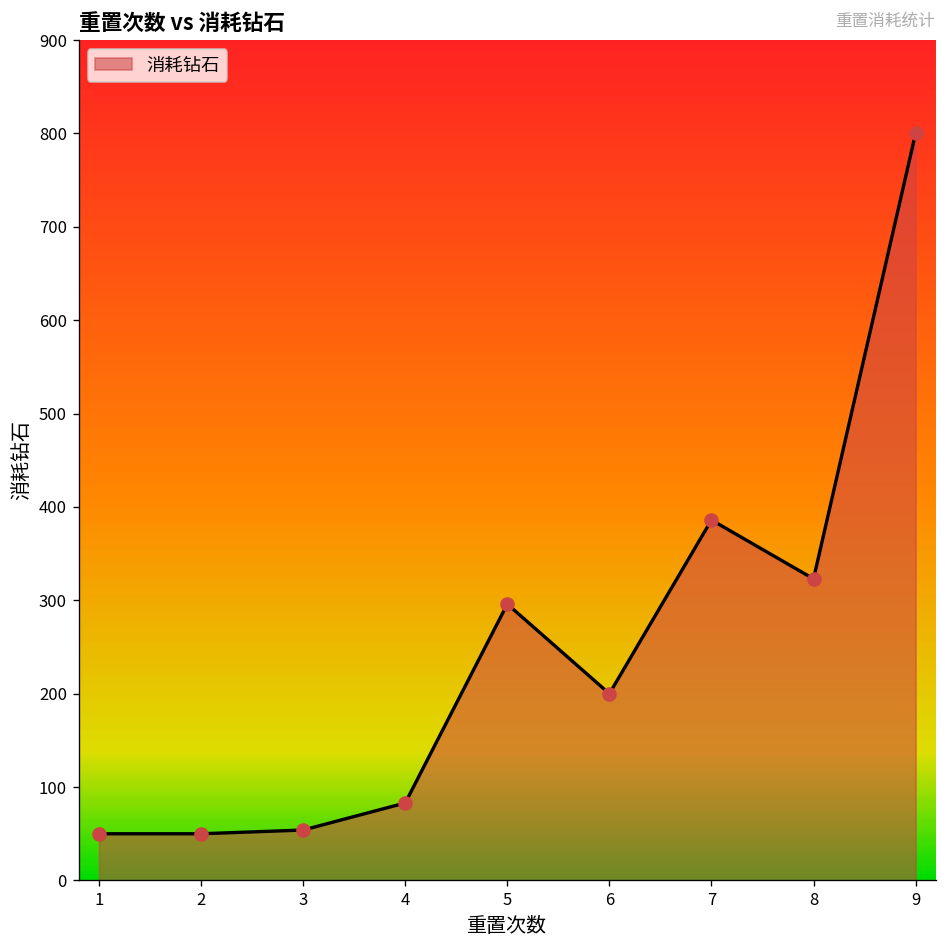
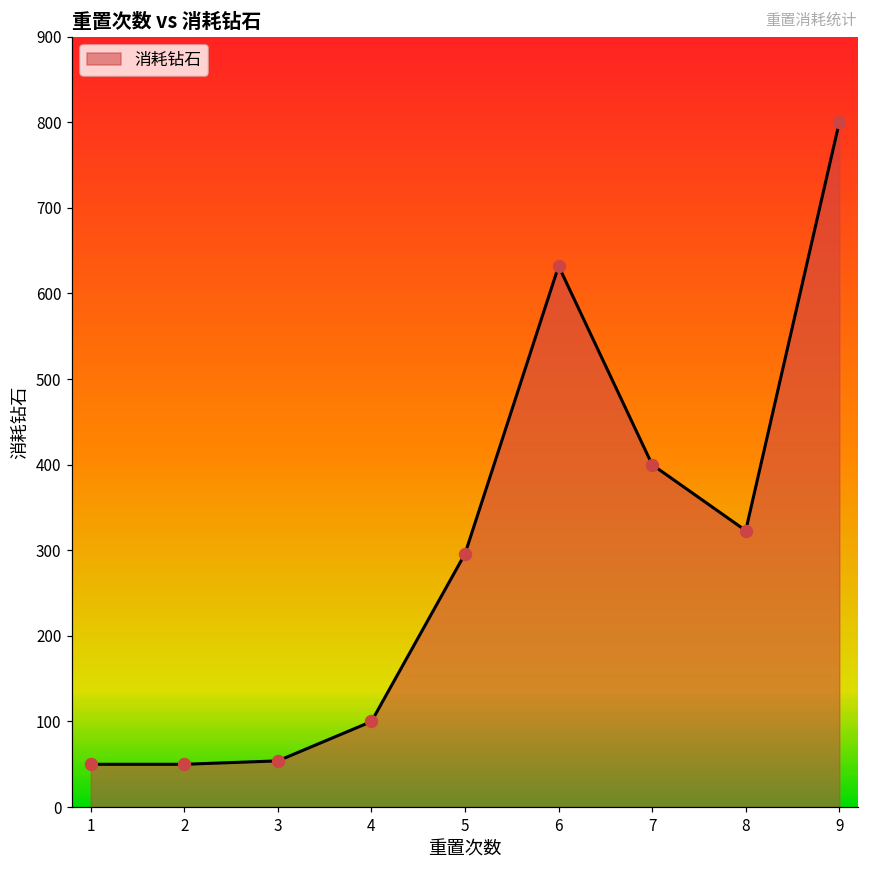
4: 80 -> 100
6: 200 -> 630
7: 390 -> 400
